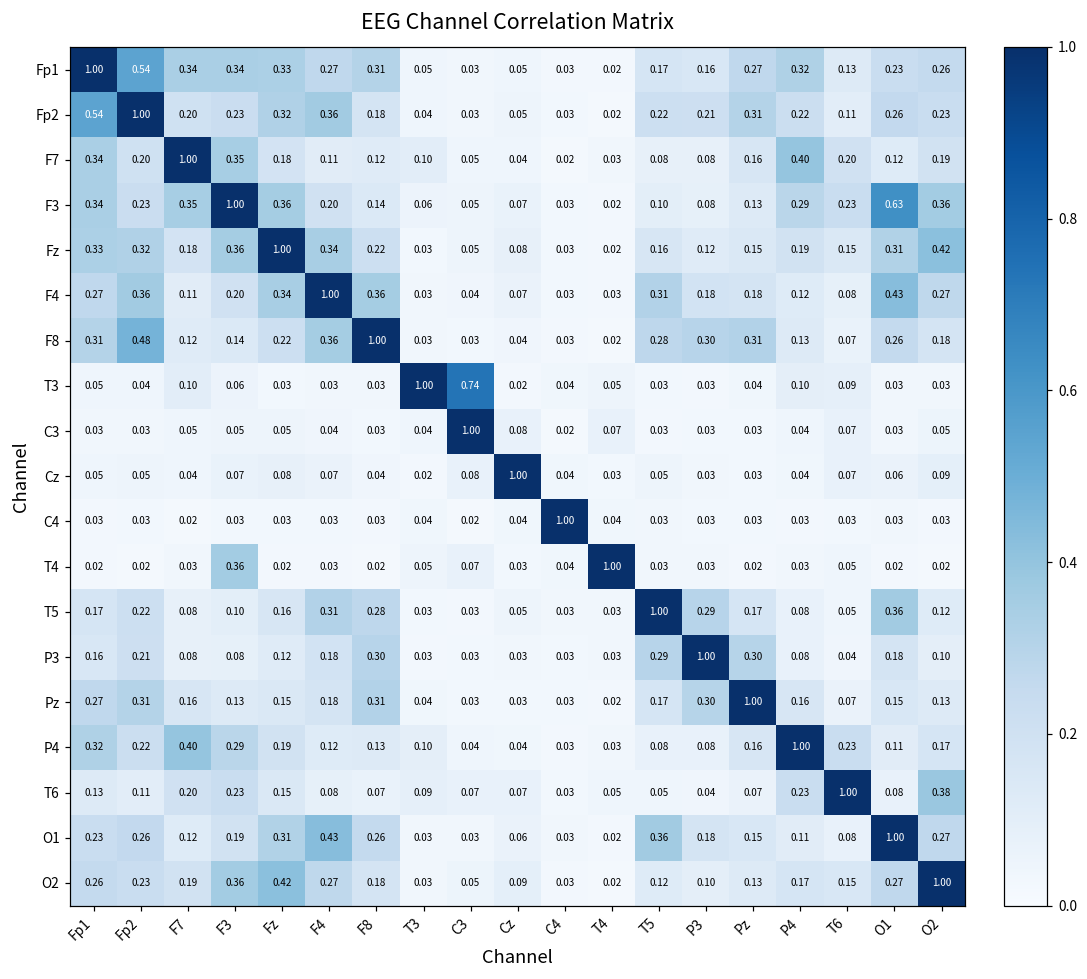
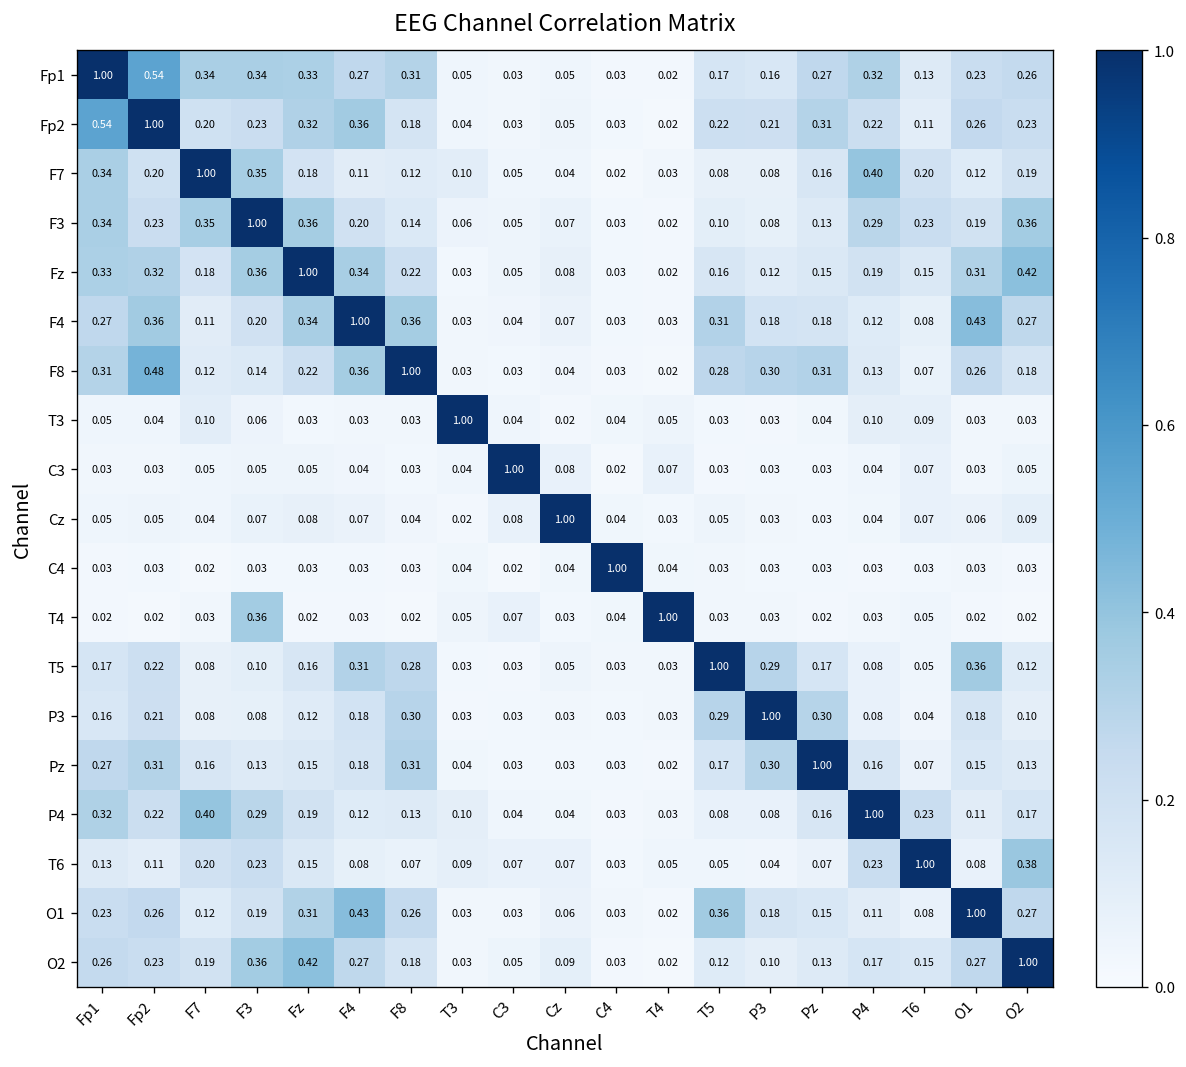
F3, O1: 0.63 -> 0.19
T3, C3: 0.74 -> 0.04
